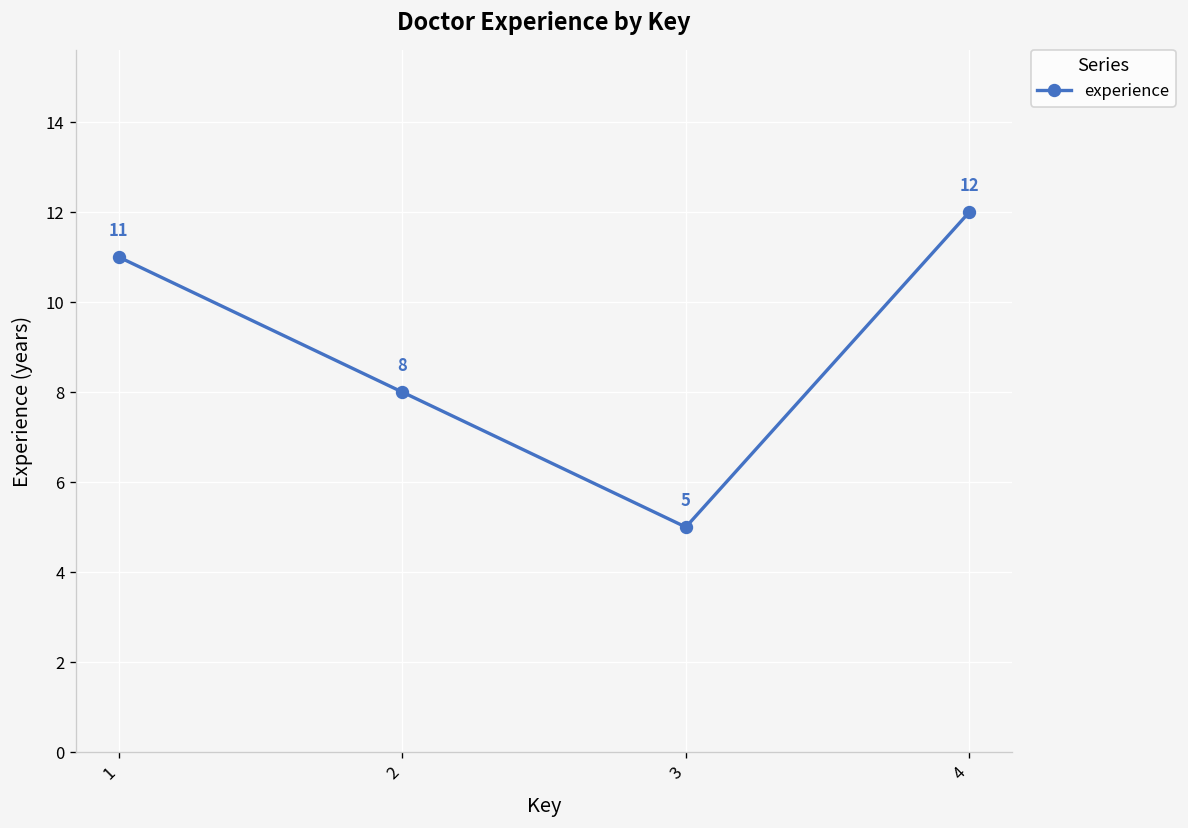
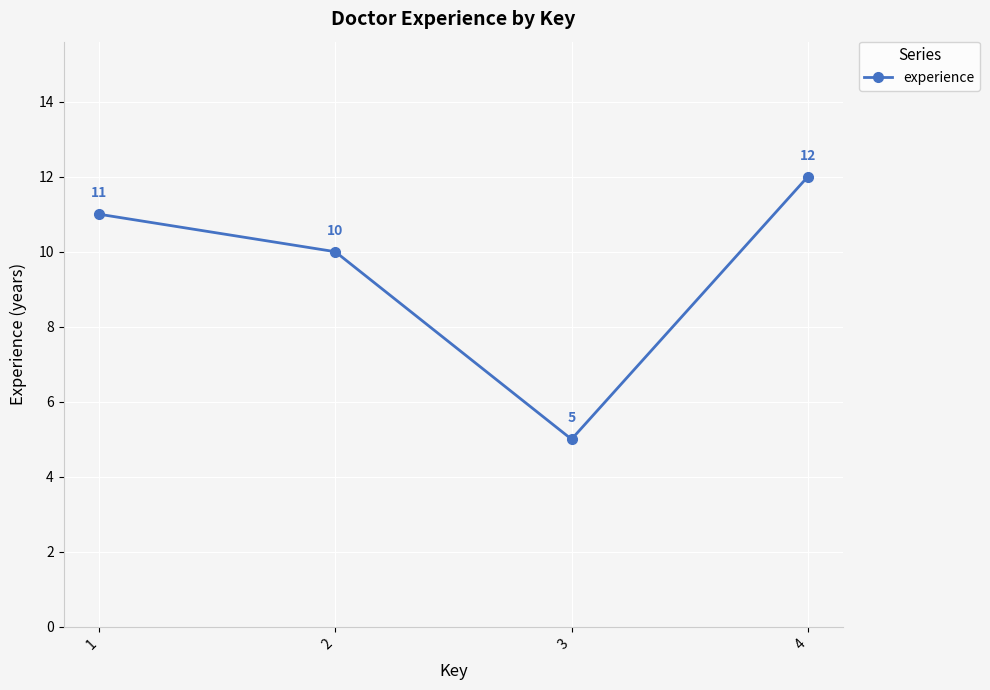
2: 8 -> 10
